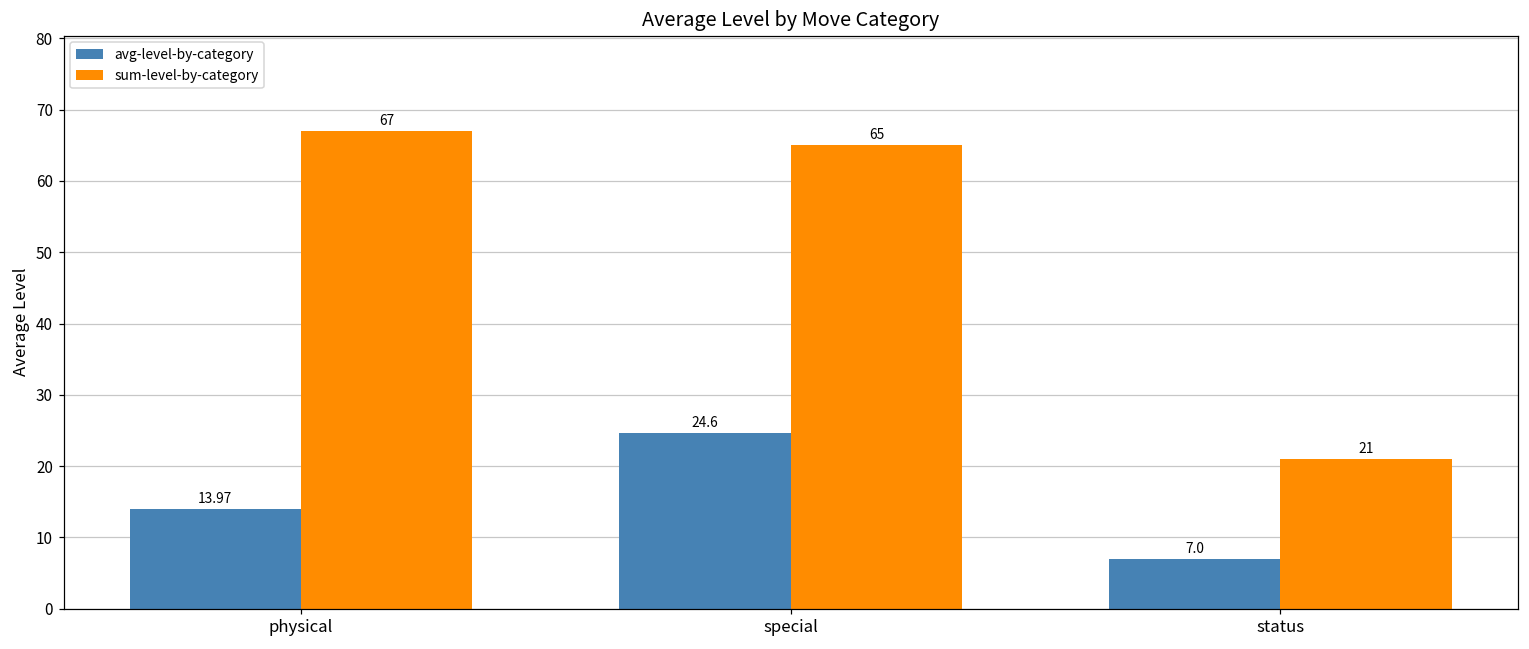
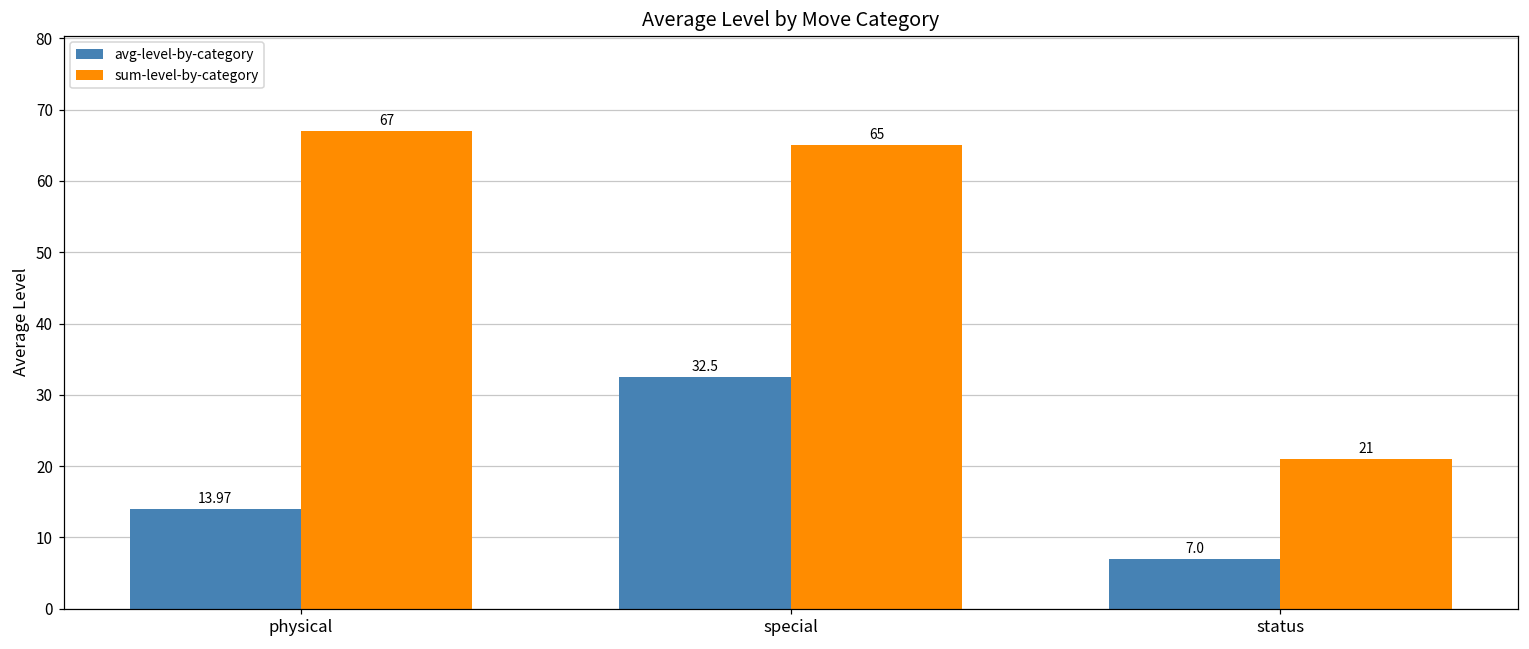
avg-level-by-category, special: 24.6 -> 32.5
